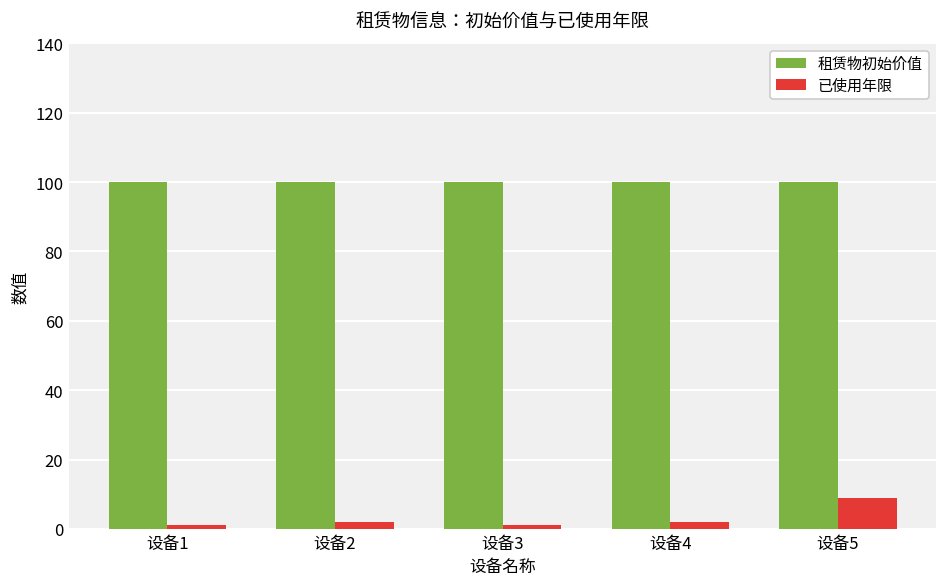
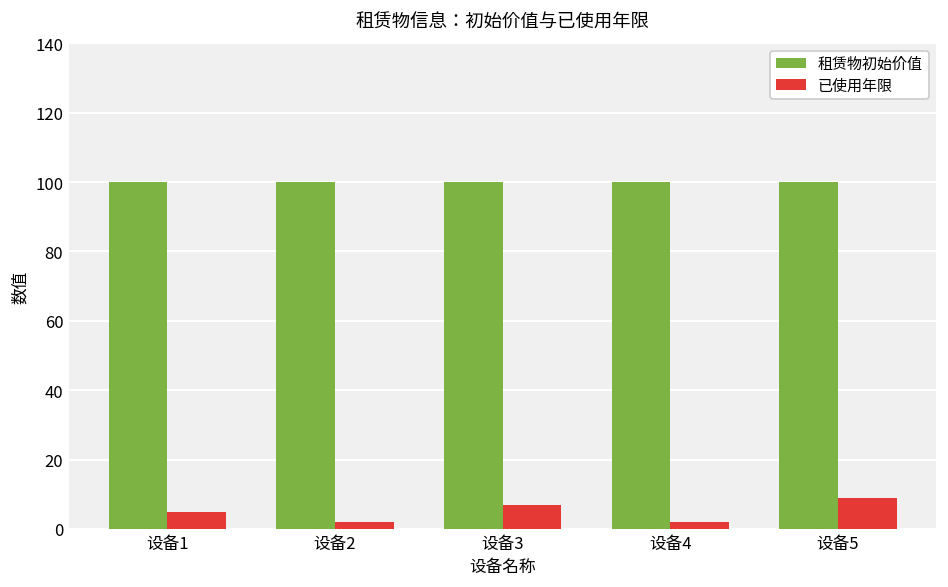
已使用年限, 设备1: 1 -> 5
已使用年限, 设备3: 1 -> 7
